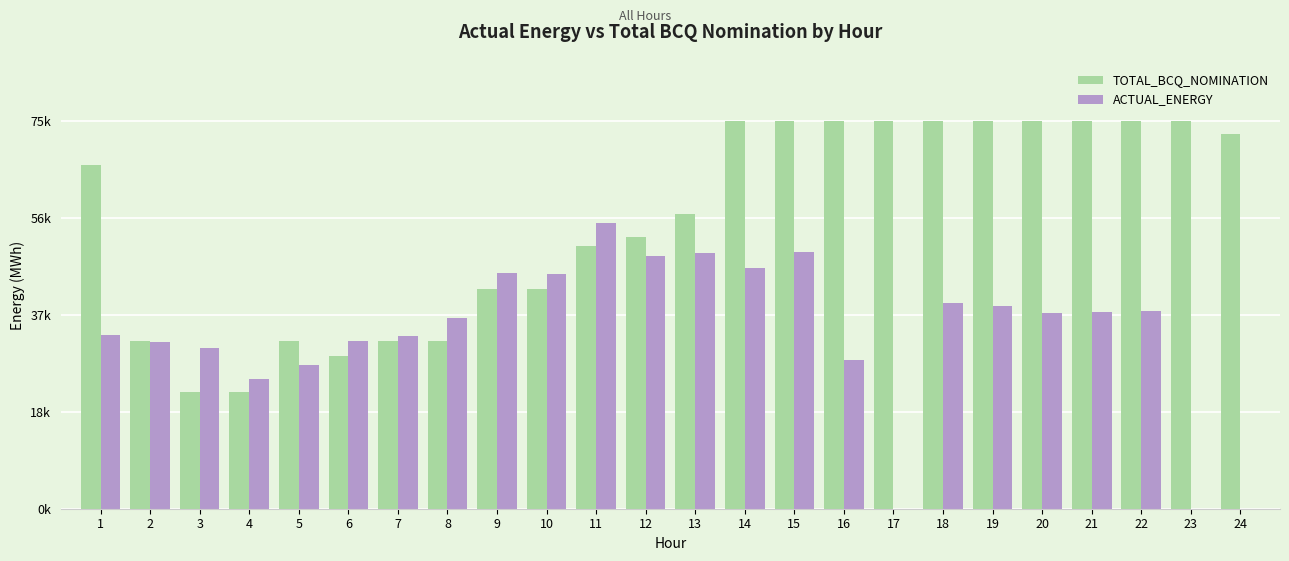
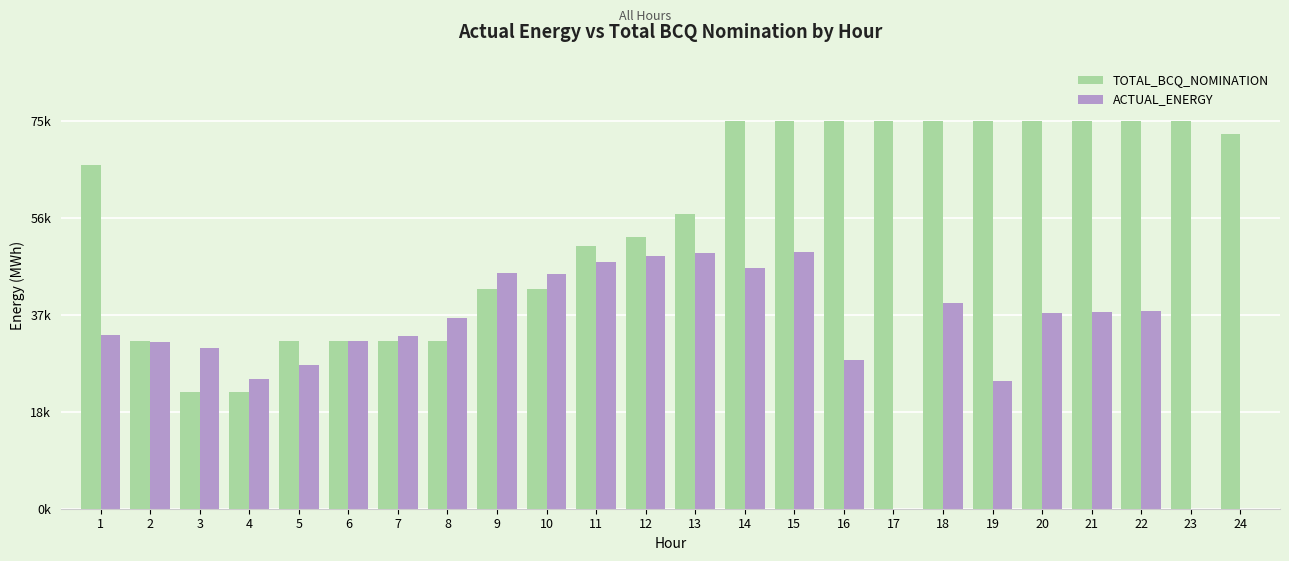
TOTAL_BCQ_NOMINATION, 6: 29000 -> 33000
ACTUAL_ENERGY, 11: 55000 -> 48000
ACTUAL_ENERGY, 19: 39000 -> 25000
